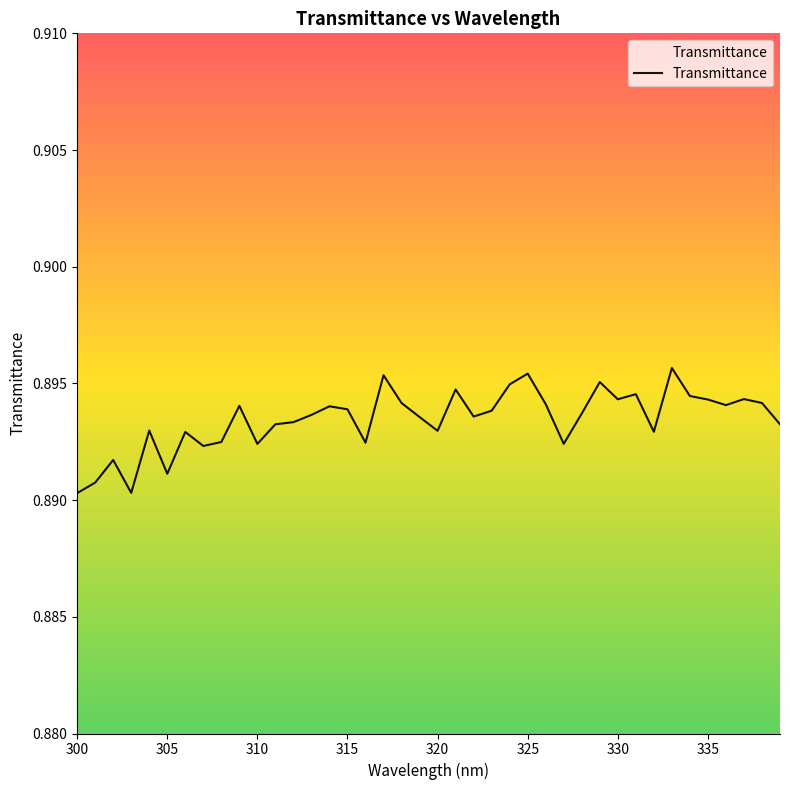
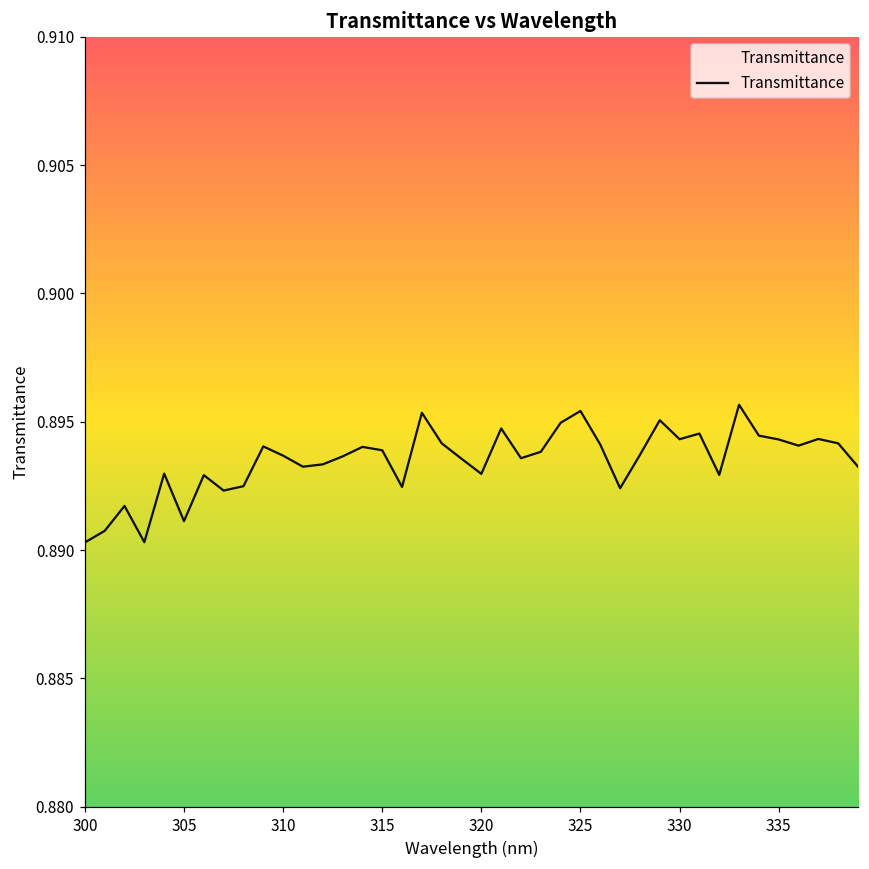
310: 0.8924 -> 0.8937
